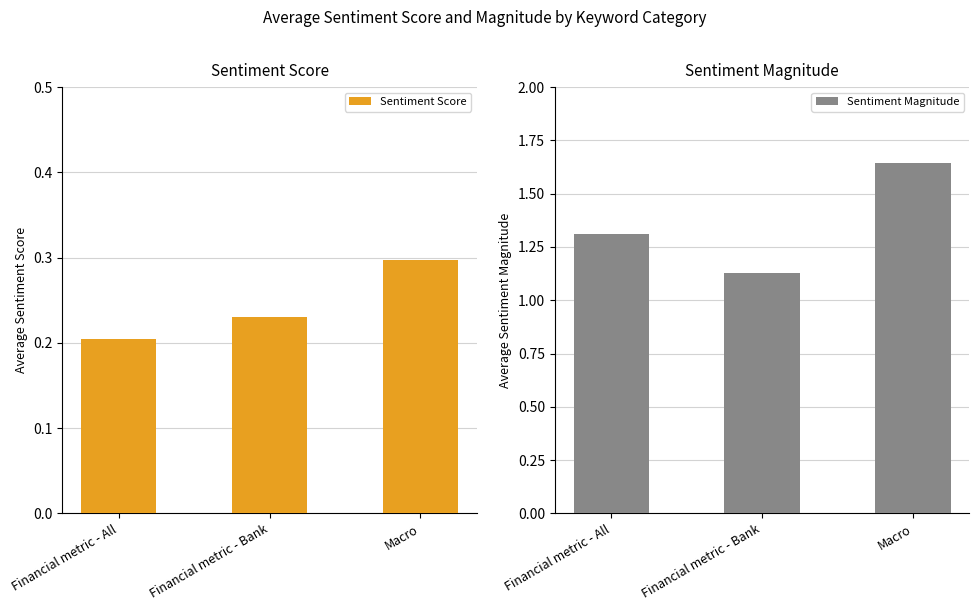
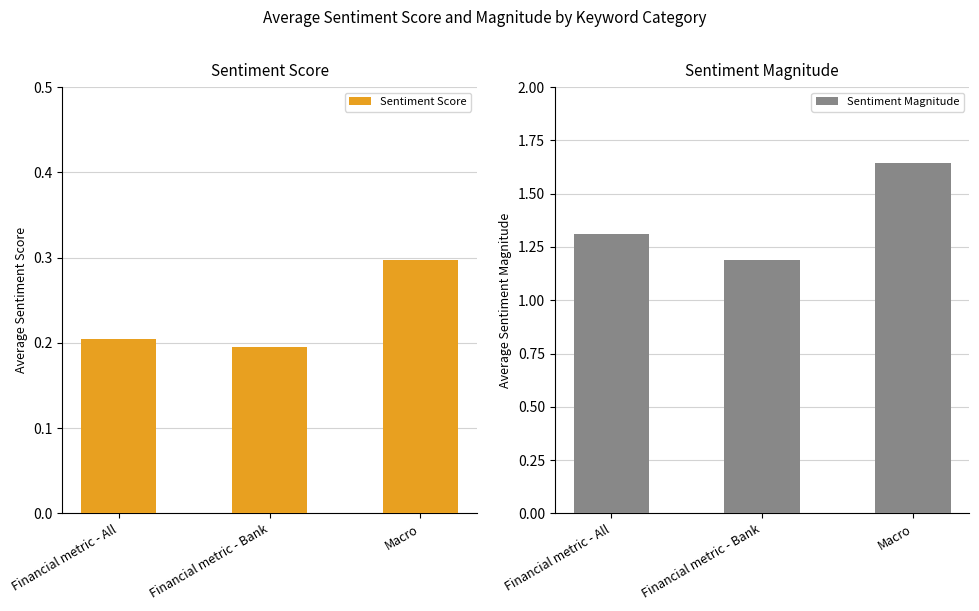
Sentiment Score, Financial metric - Bank: 0.23 -> 0.20
Sentiment Magnitude, Financial metric - Bank: 1.13 -> 1.19
